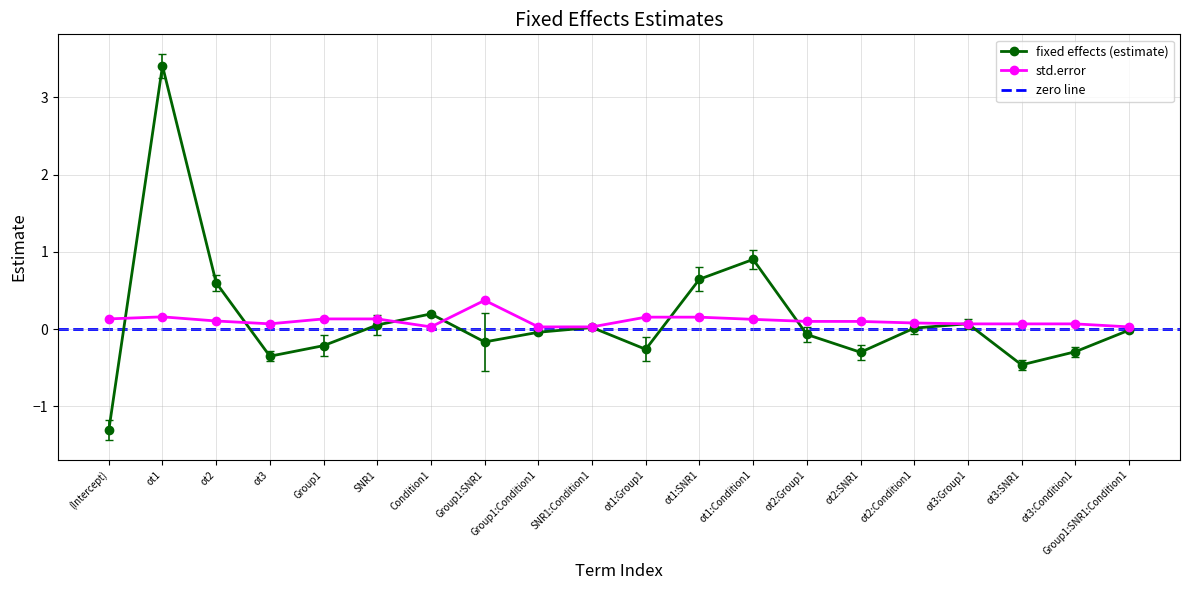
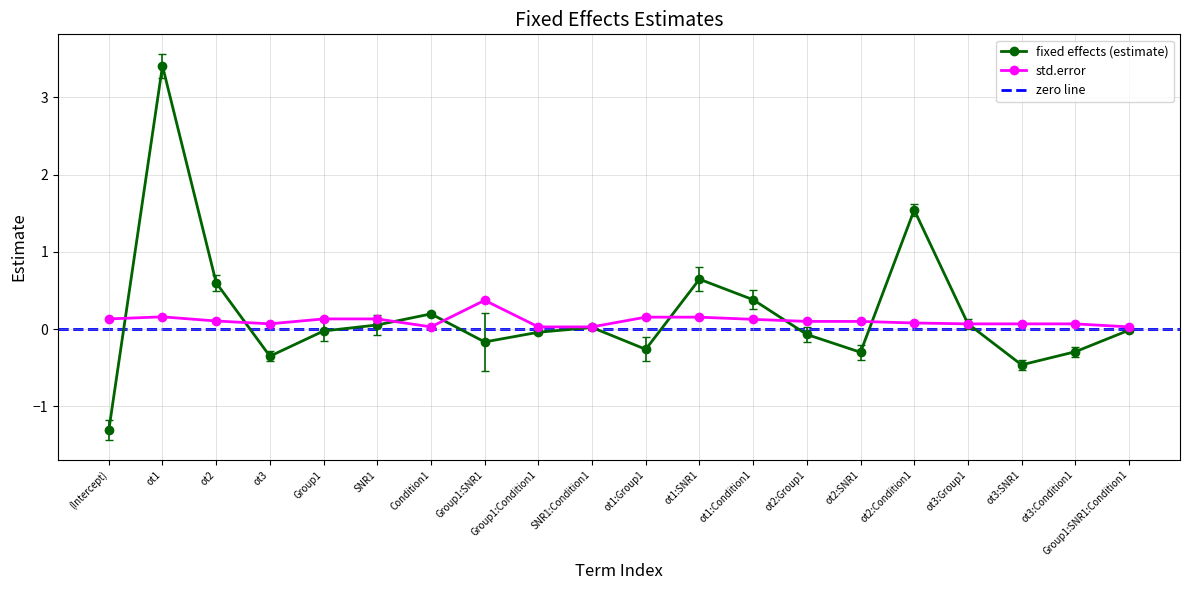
fixed effects (estimate), Group1: -0.2 -> 0.0
fixed effects (estimate), ot1:Condition1: 0.9 -> 0.4
fixed effects (estimate), ot2:Condition1: 0.0 -> 1.5
